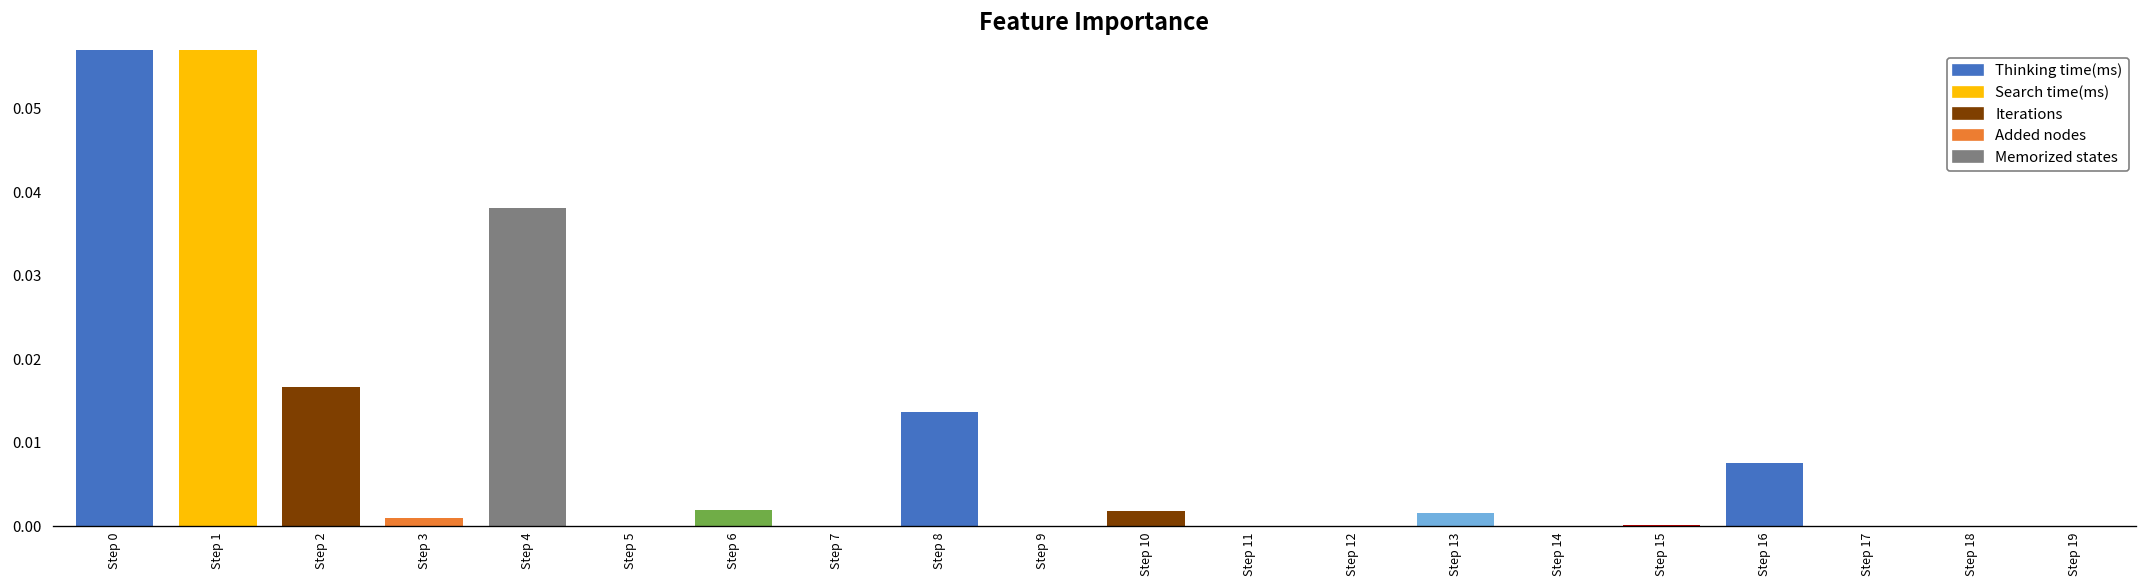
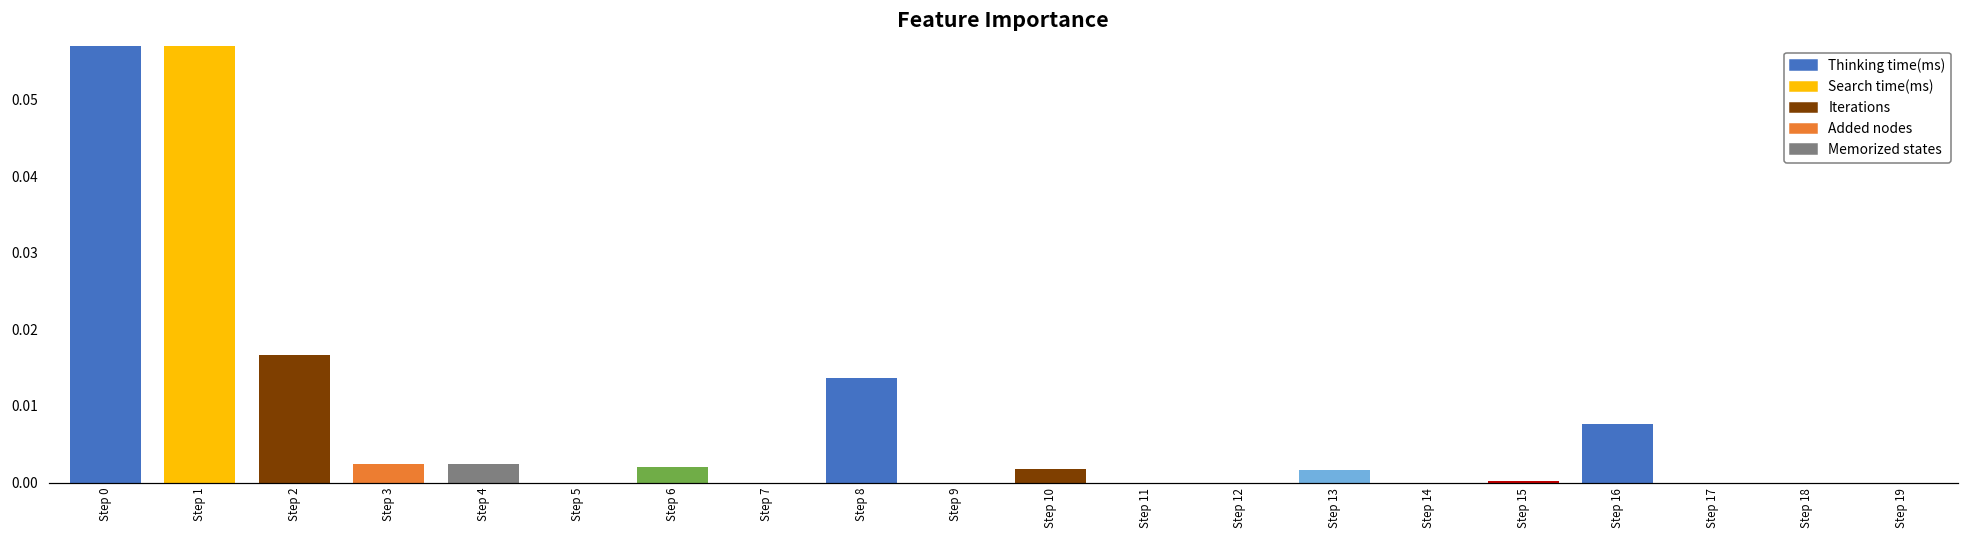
Thinking time(ms), Step 3: 0.001 -> 0.002
Thinking time(ms), Step 4: 0.038 -> 0.002
